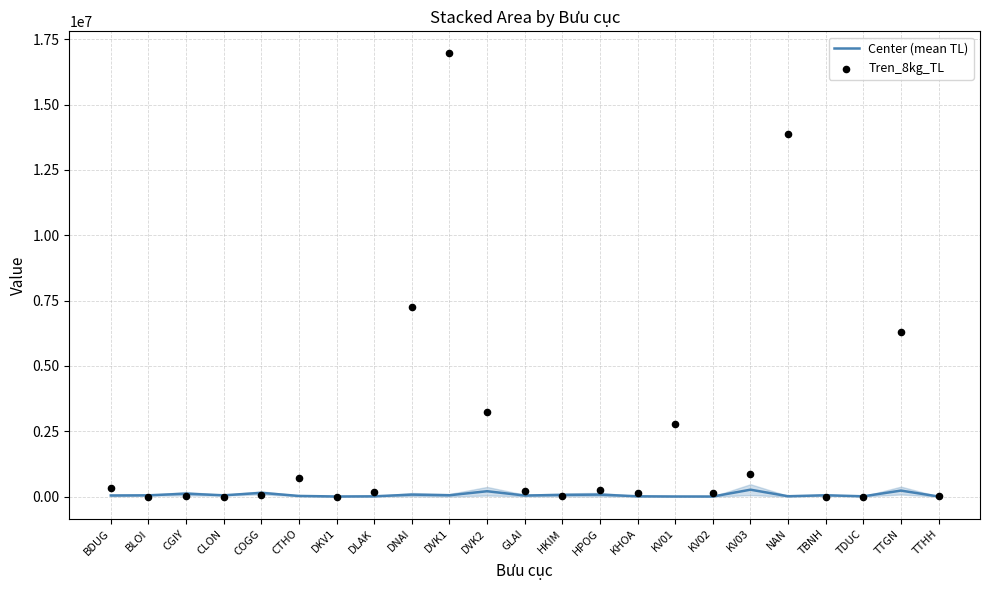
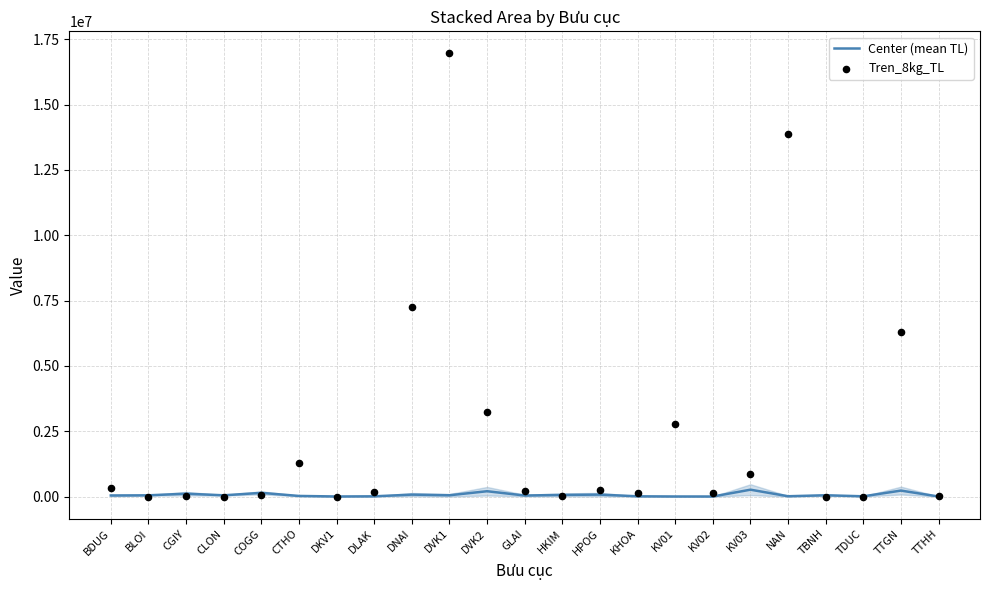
Tren_8kg_TL, CTHO: 700000 -> 1300000
